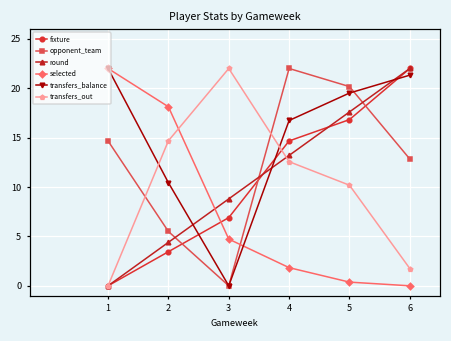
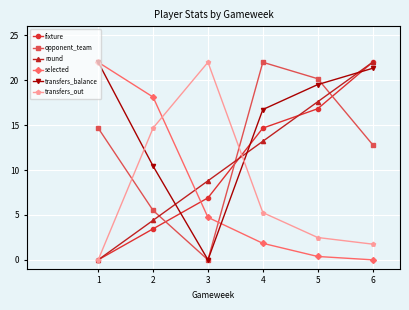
transfers_out, 4: 13 -> 5
transfers_out, 5: 10 -> 2
